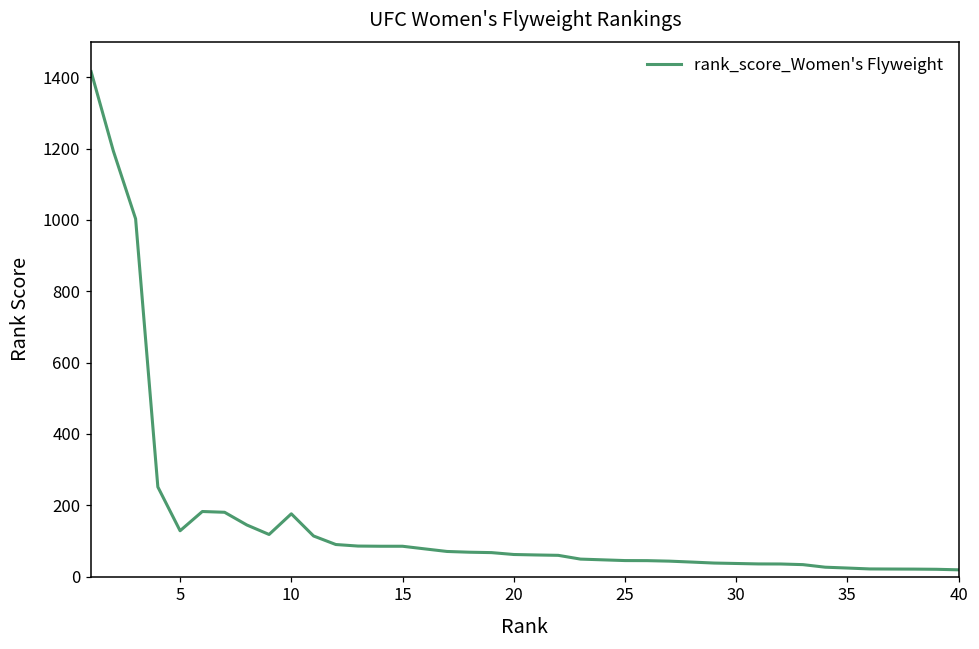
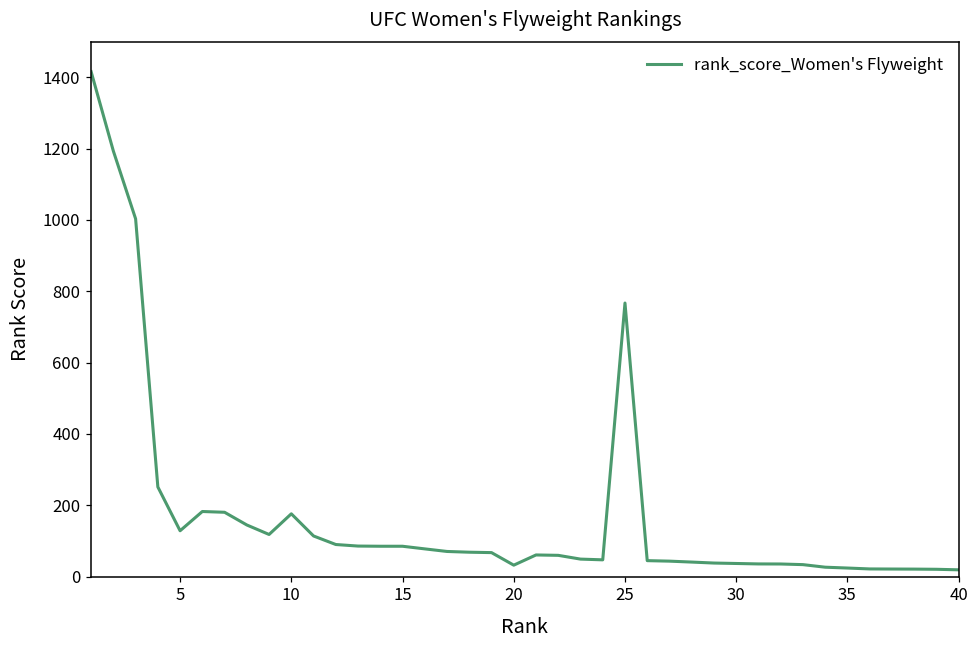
20: 60 -> 30
25: 40 -> 770
